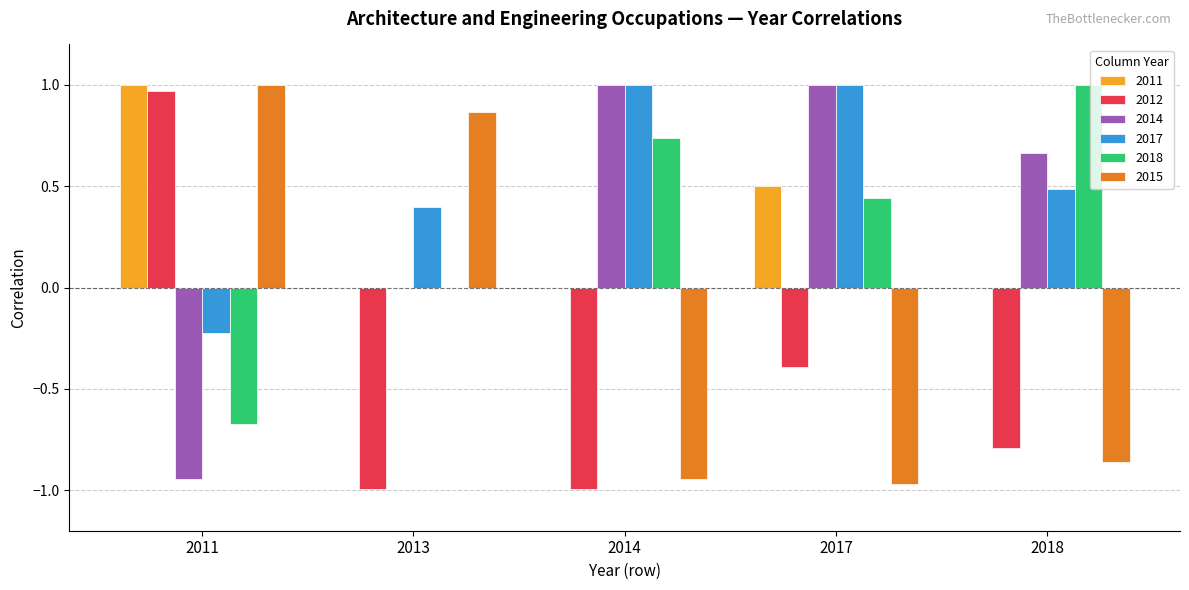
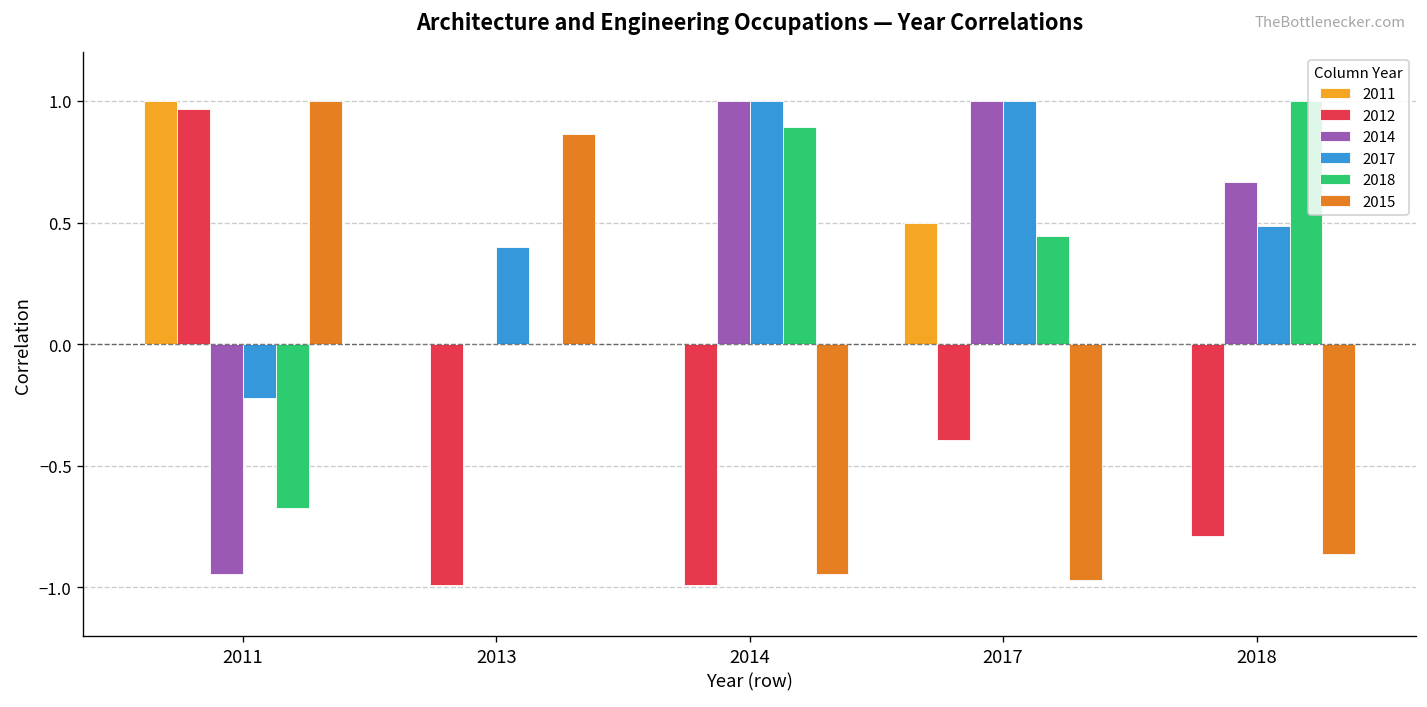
2018, 2014: 0.74 -> 0.89
